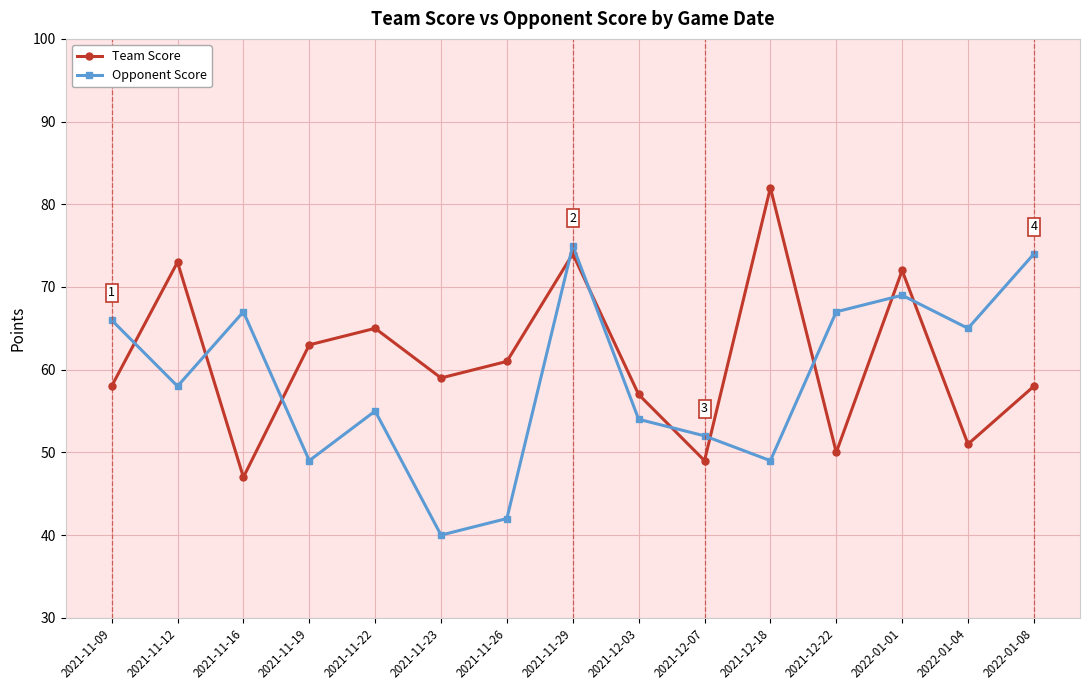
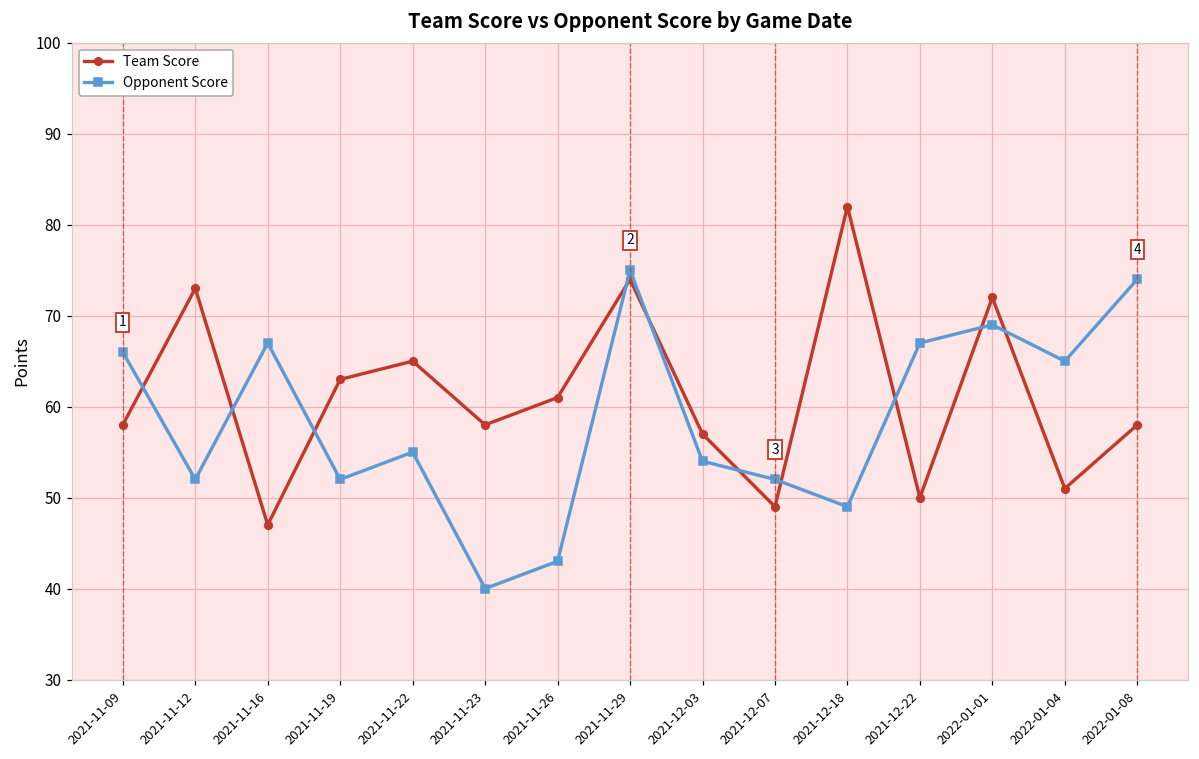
Opponent Score, 2021-11-12: 58 -> 52
Opponent Score, 2021-11-19: 49 -> 52
Team Score, 2021-11-23: 59 -> 58
Opponent Score, 2021-11-26: 42 -> 43
